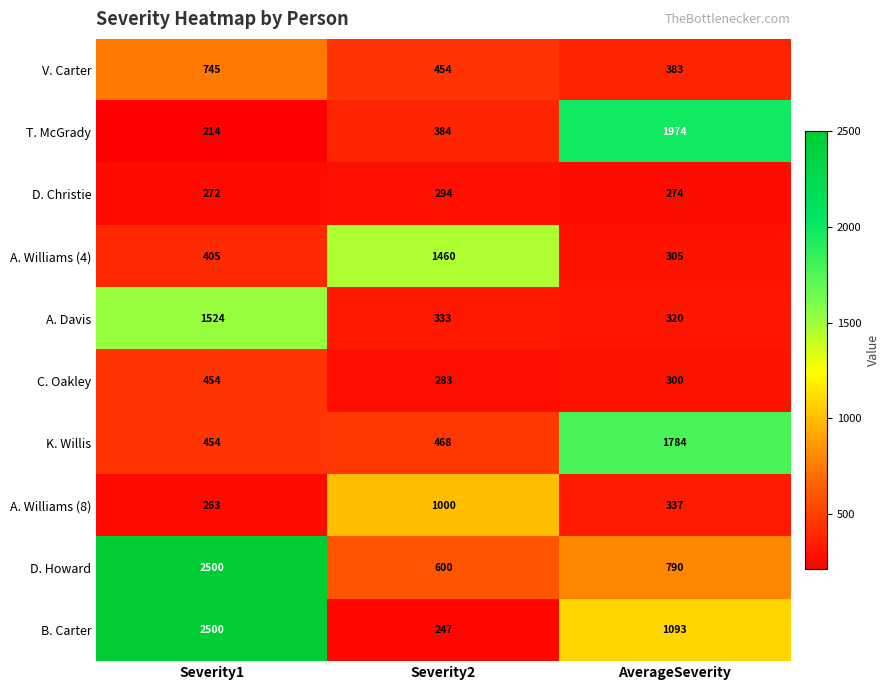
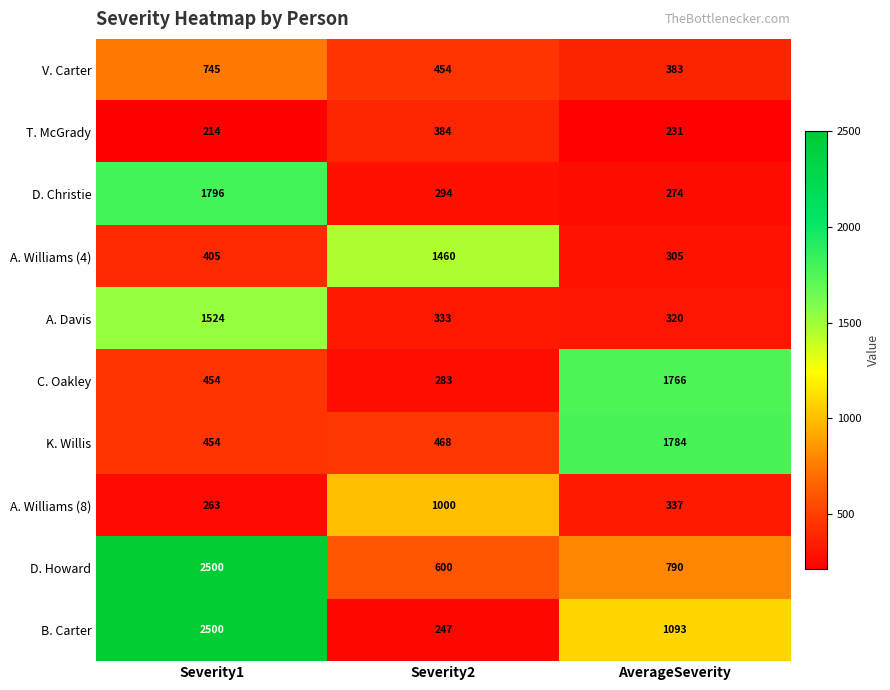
T. McGrady, AverageSeverity: 1974 -> 231
D. Christie, Severity1: 272 -> 1796
C. Oakley, AverageSeverity: 300 -> 1766
